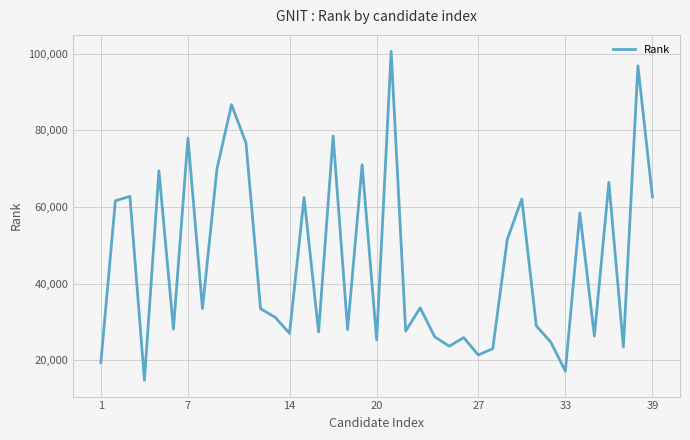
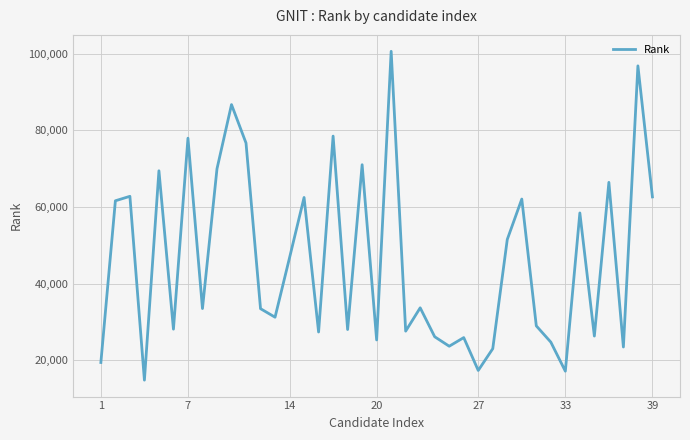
14: 27,000 -> 47,000
27: 21,000 -> 17,000
